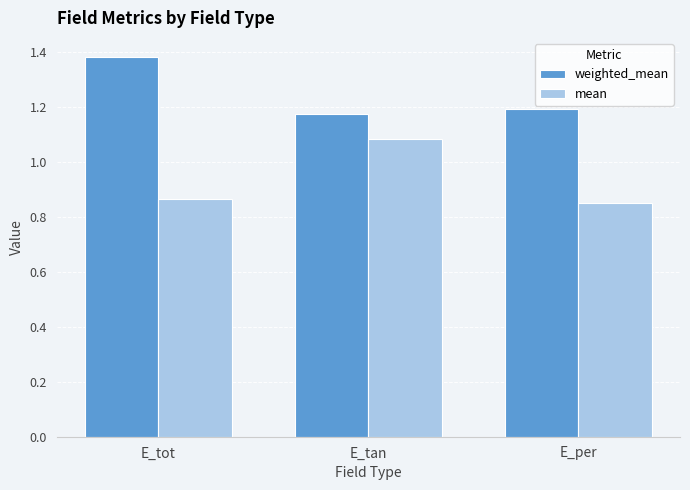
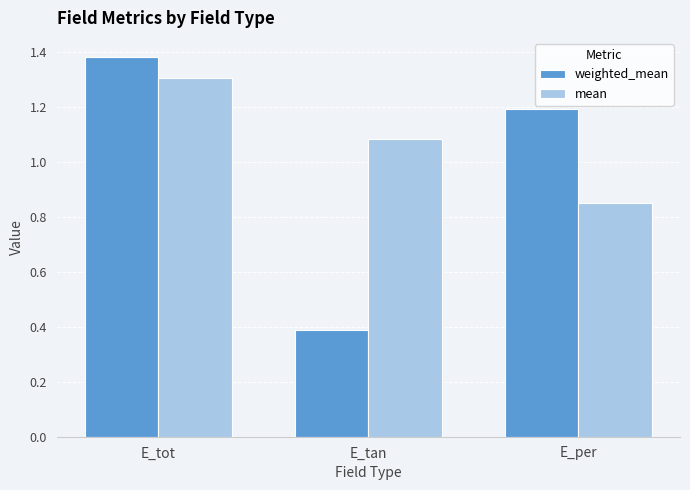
mean, E_tot: 0.86 -> 1.30
weighted_mean, E_tan: 1.17 -> 0.39
